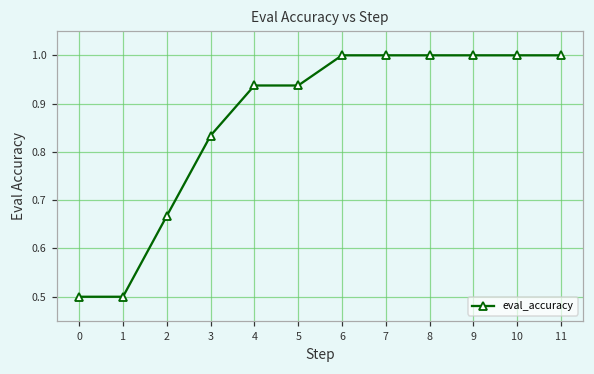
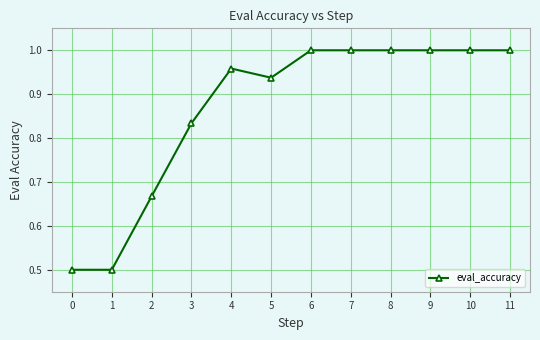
4: 0.94 -> 0.96
